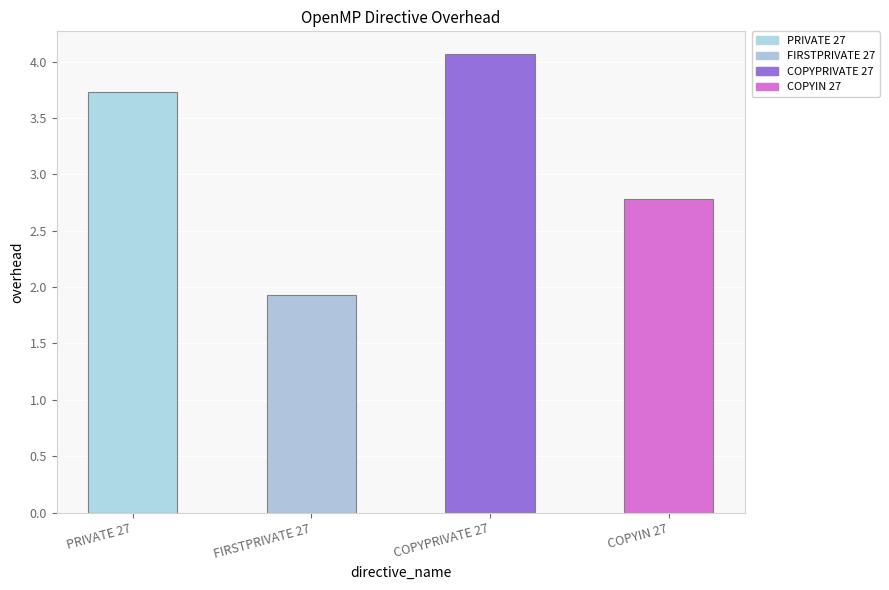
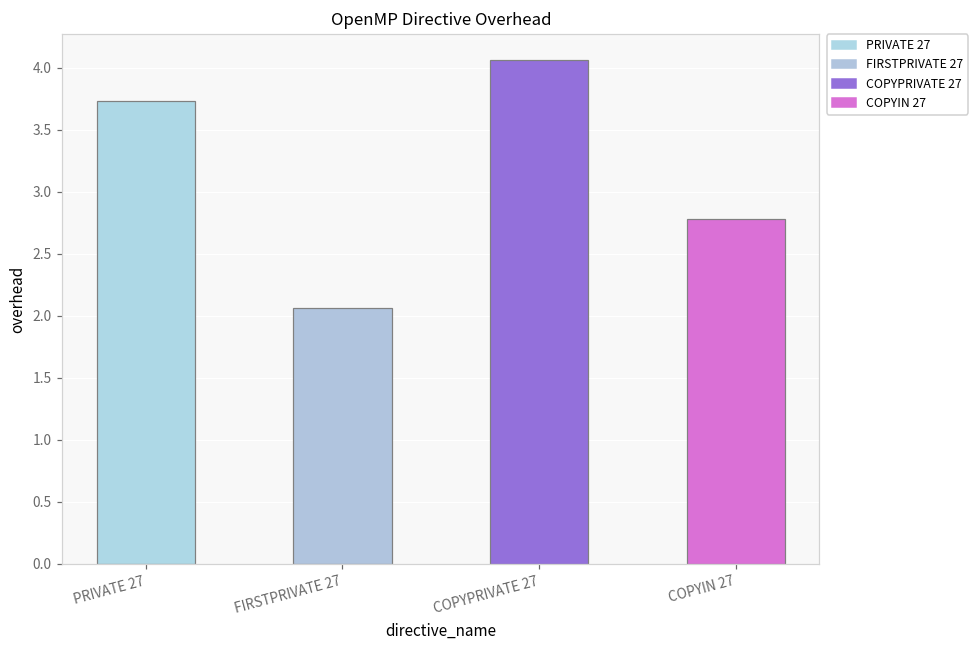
FIRSTPRIVATE 27: 1.93 -> 2.07
